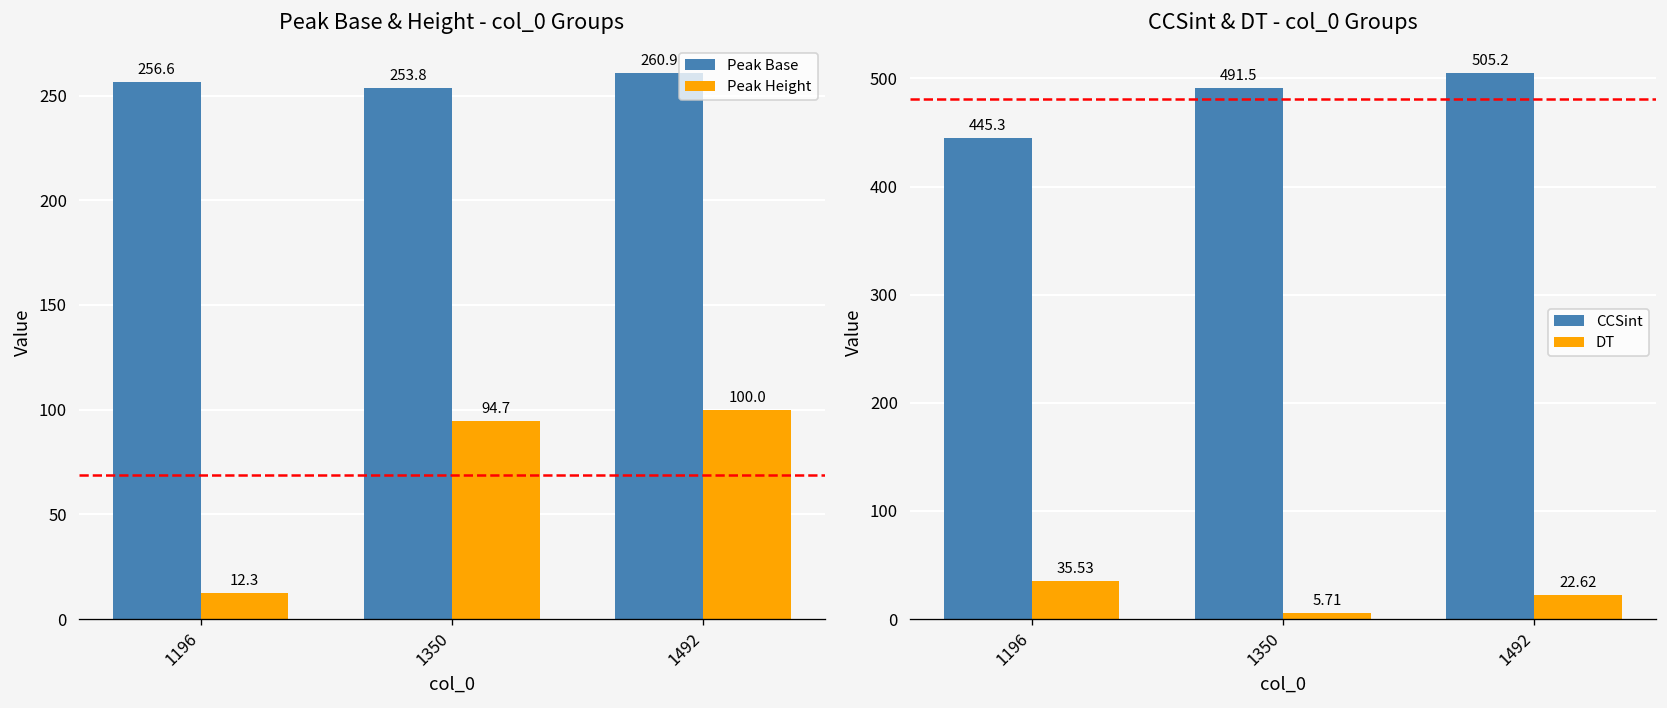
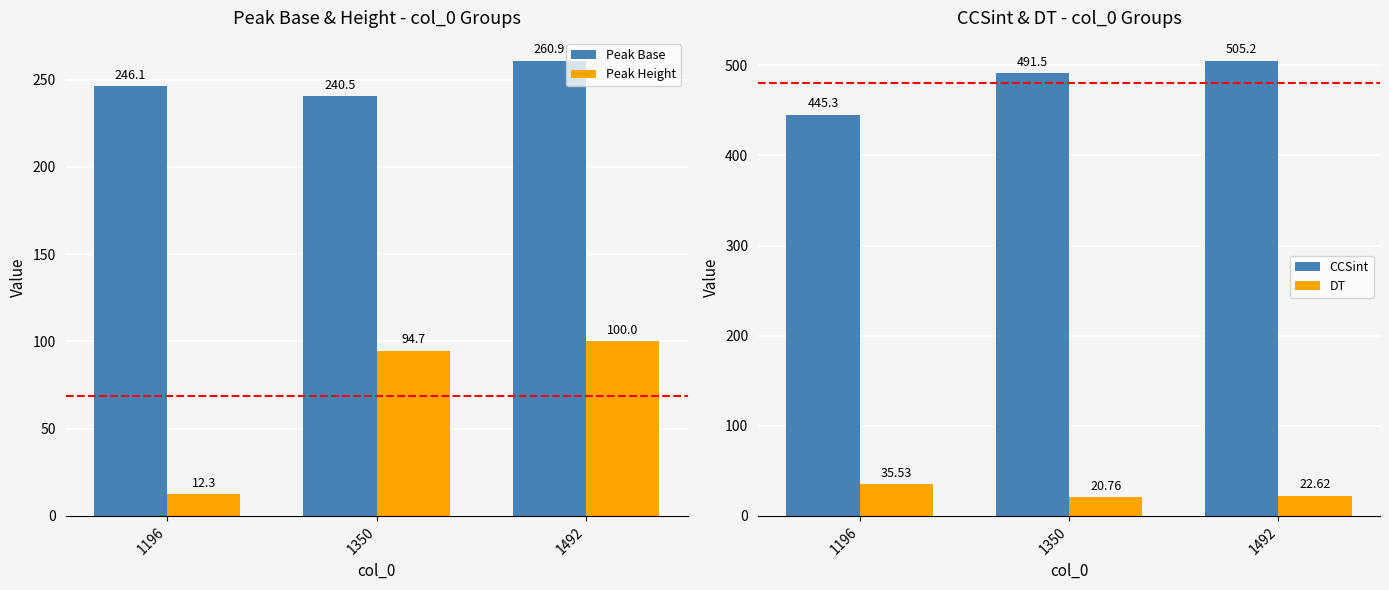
Peak Base & Height - col_0 Groups, Peak Base, 1196: 256.6 -> 246.1
Peak Base & Height - col_0 Groups, Peak Base, 1350: 253.8 -> 240.5
CCSint & DT - col_0 Groups, DT, 1350: 5.71 -> 20.76
